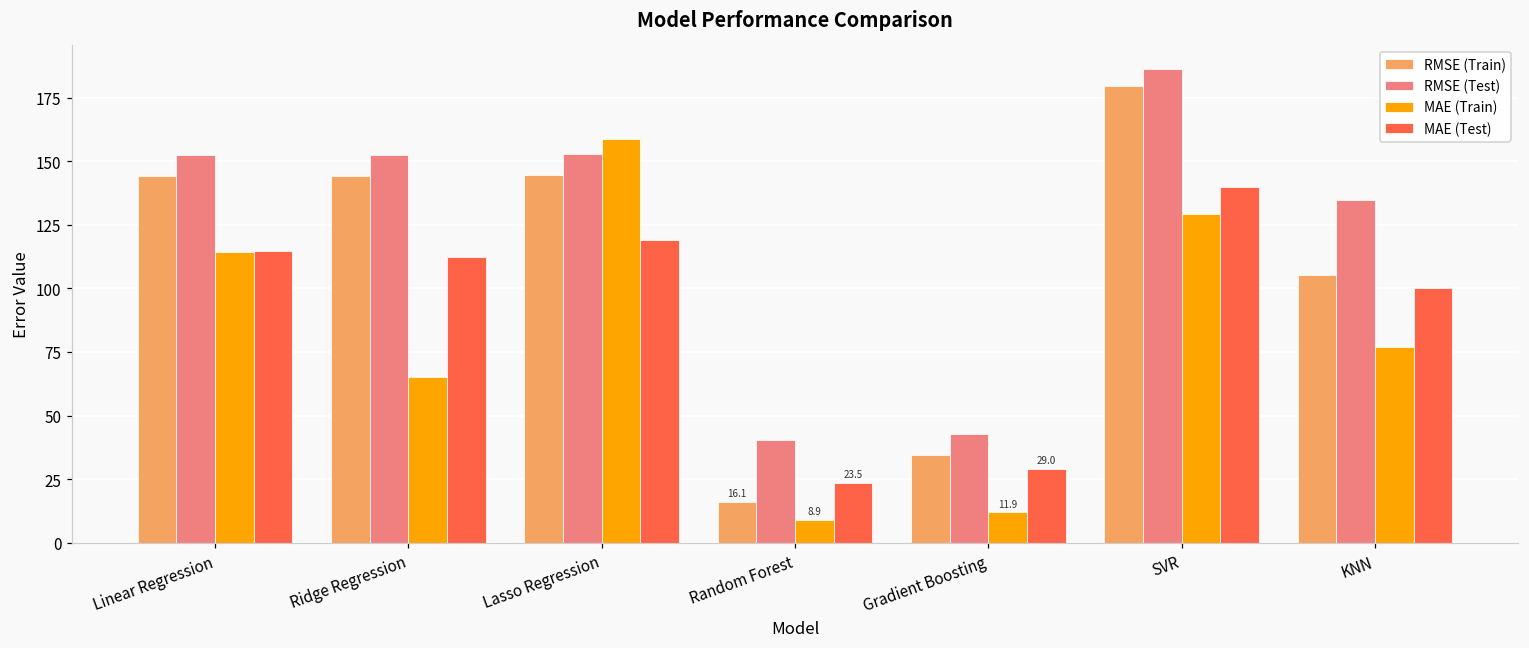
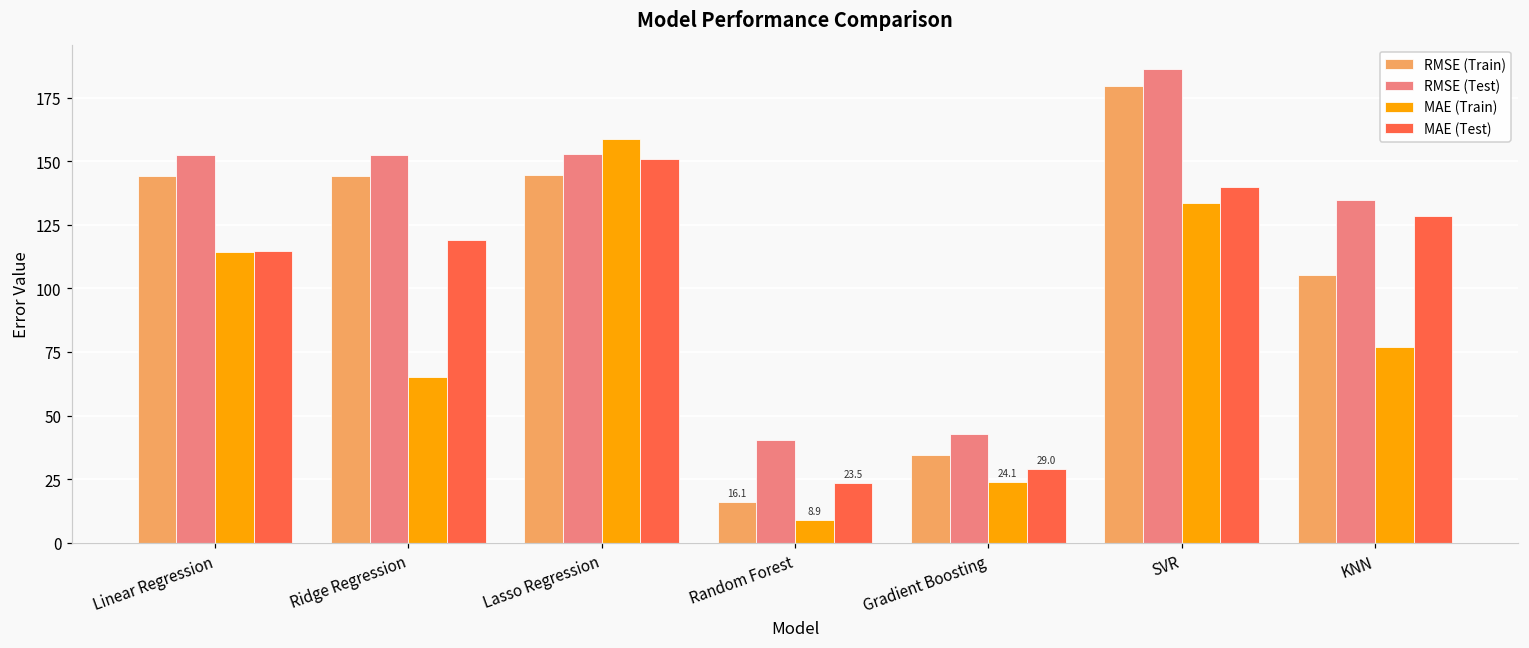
MAE (Test), Ridge Regression: 113 -> 119
MAE (Test), Lasso Regression: 119 -> 151
MAE (Train), Gradient Boosting: 11.9 -> 24.1
MAE (Train), SVR: 129 -> 134
MAE (Test), KNN: 100 -> 128
